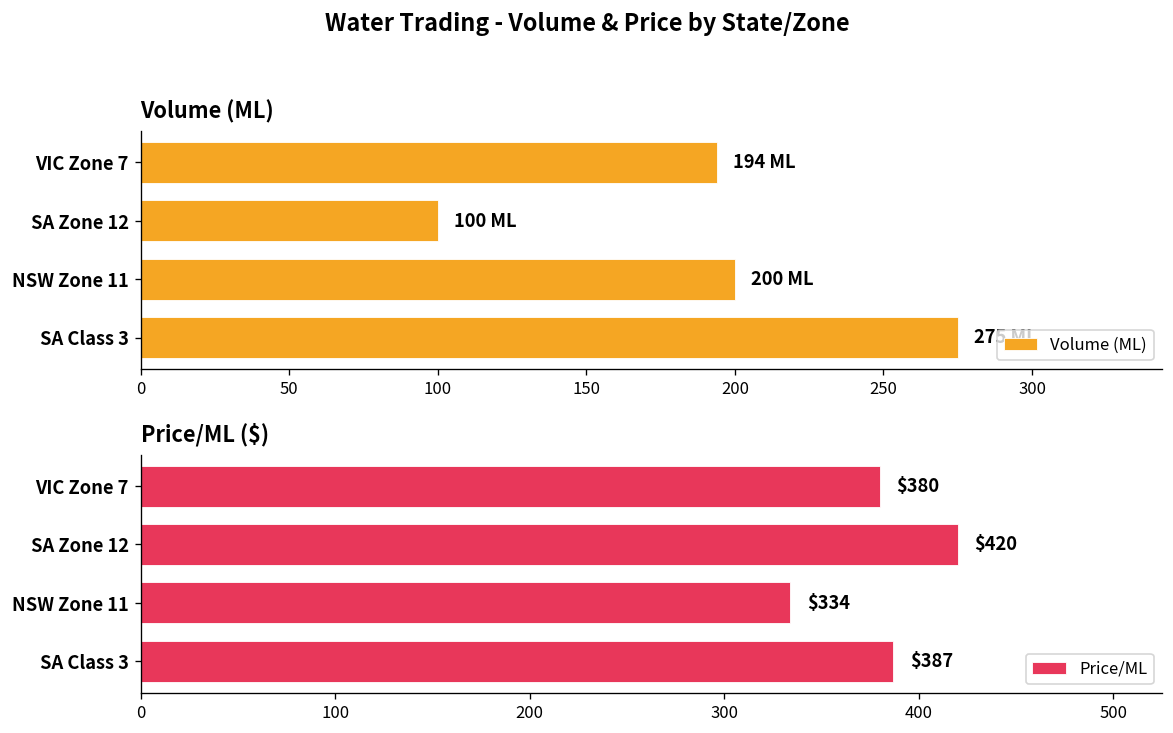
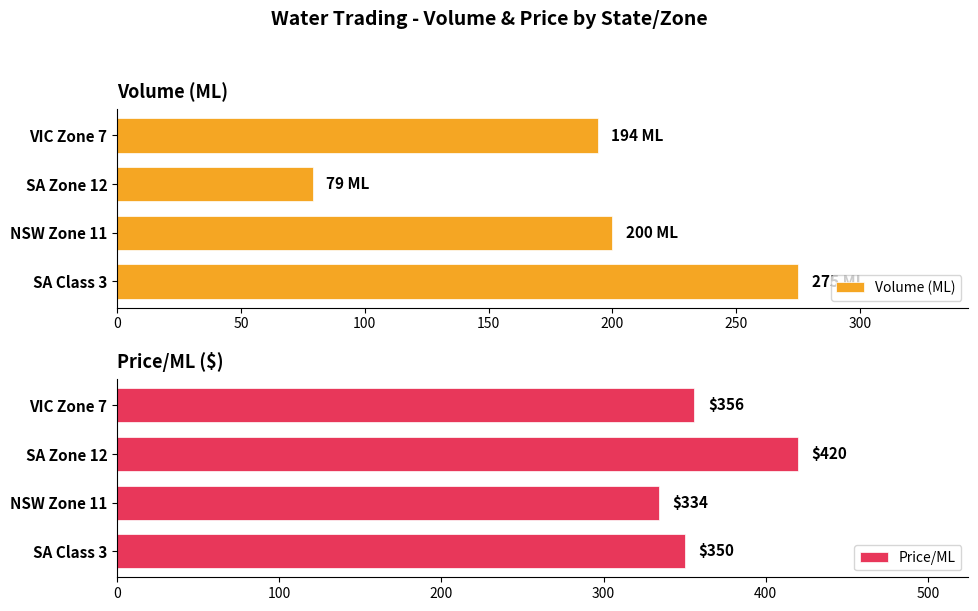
Volume (ML), SA Zone 12: 100 -> 79
Price/ML ($), VIC Zone 7: $380 -> $356
Price/ML ($), SA Class 3: $387 -> $350
